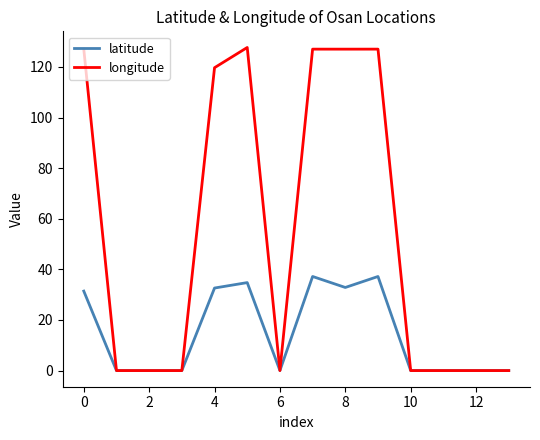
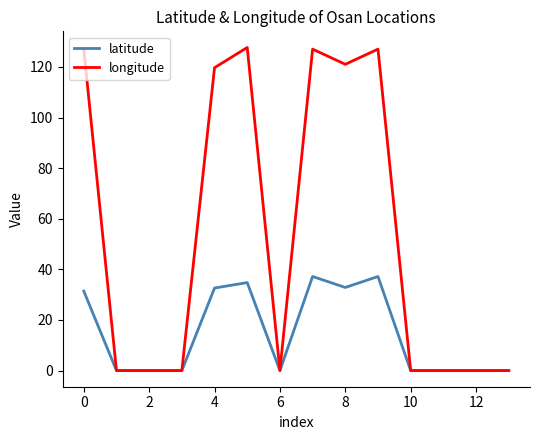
longitude, 8: 127 -> 121
